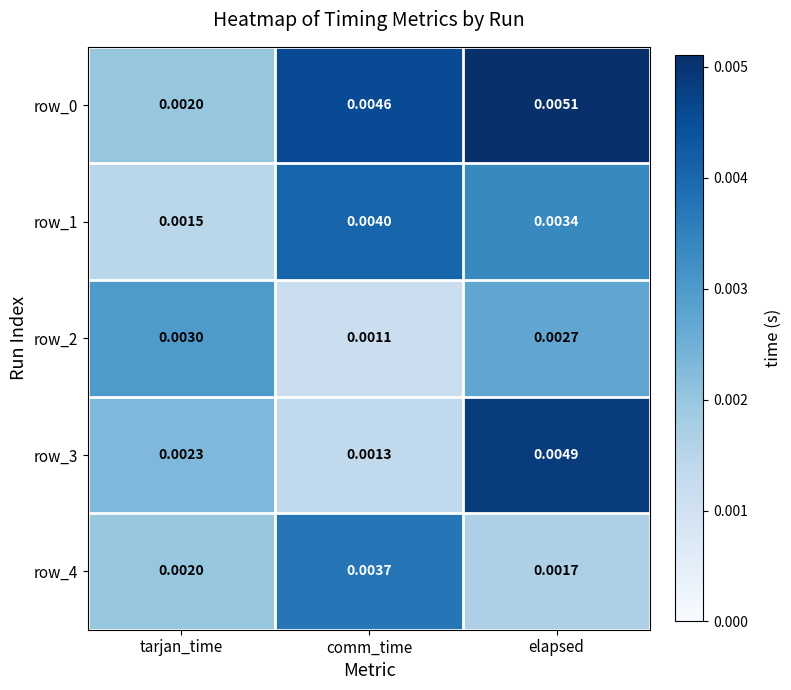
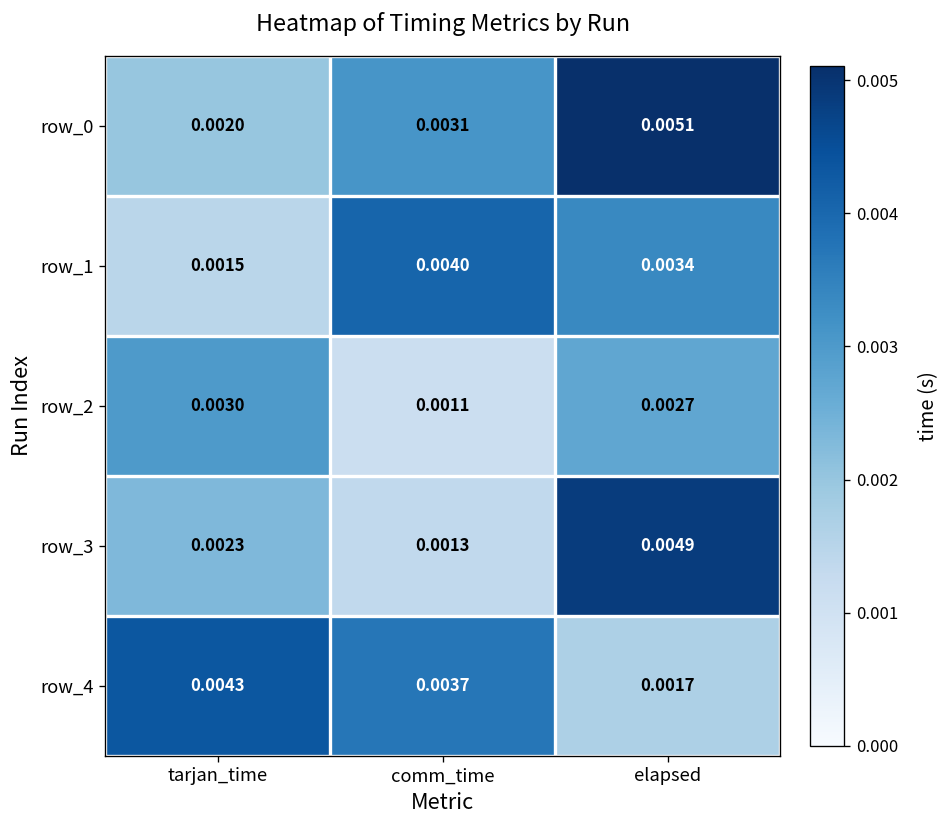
row_0, comm_time: 0.0046 -> 0.0031
row_4, tarjan_time: 0.0020 -> 0.0043
